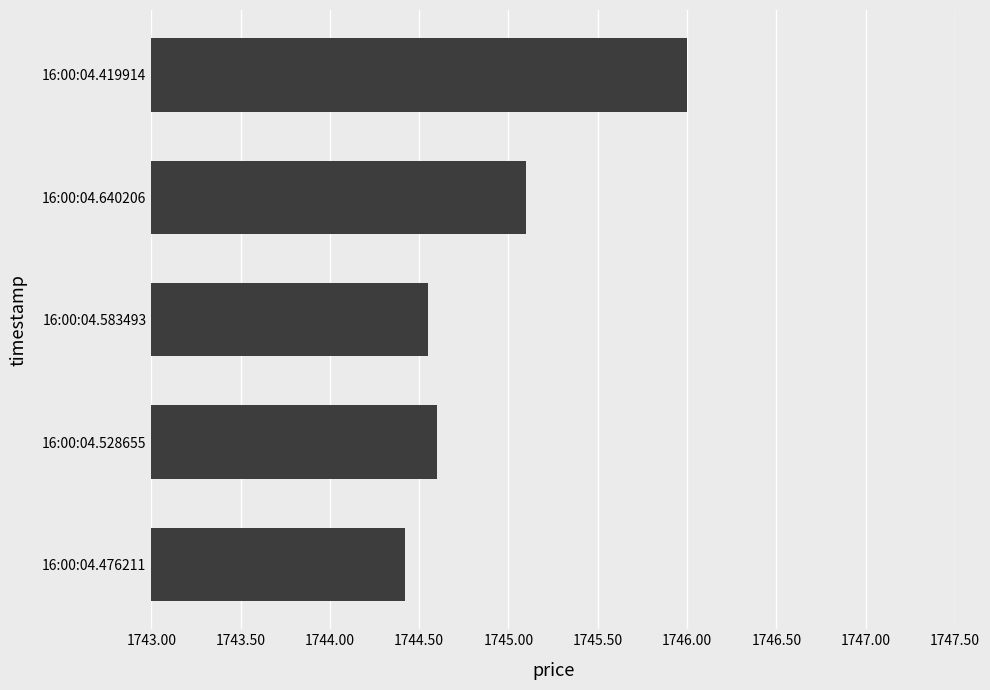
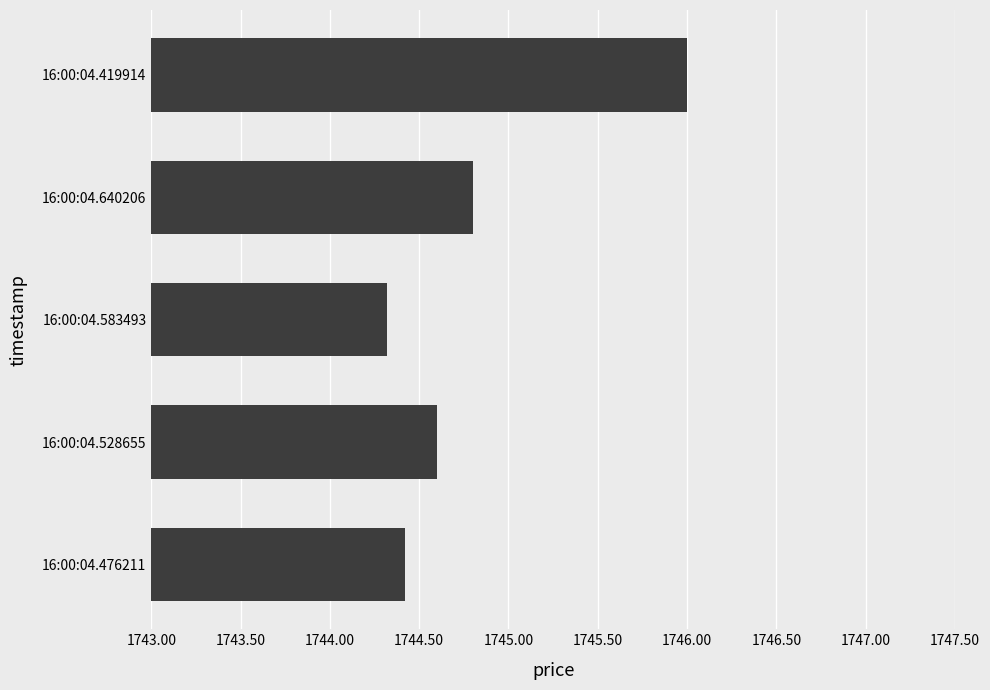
16:00:04.640206: 1745.1 -> 1744.8
16:00:04.583493: 1744.55 -> 1744.32
